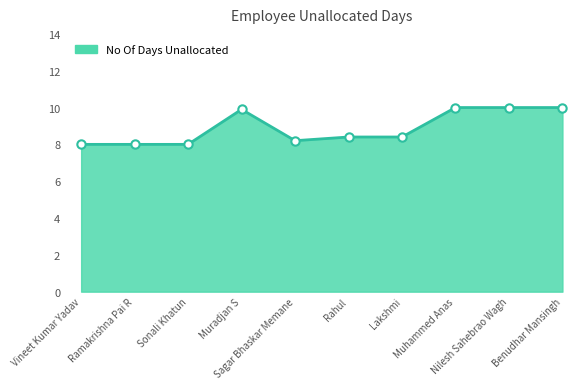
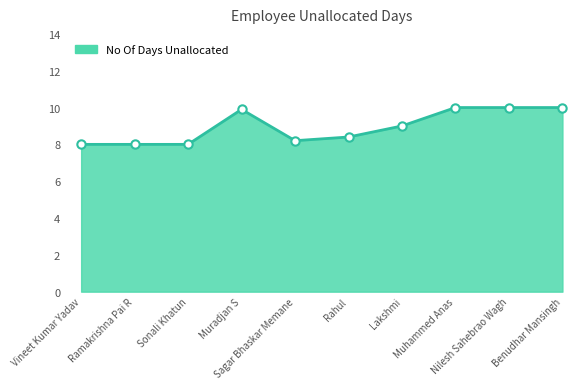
Lakshmi: 8.4 -> 9.0
